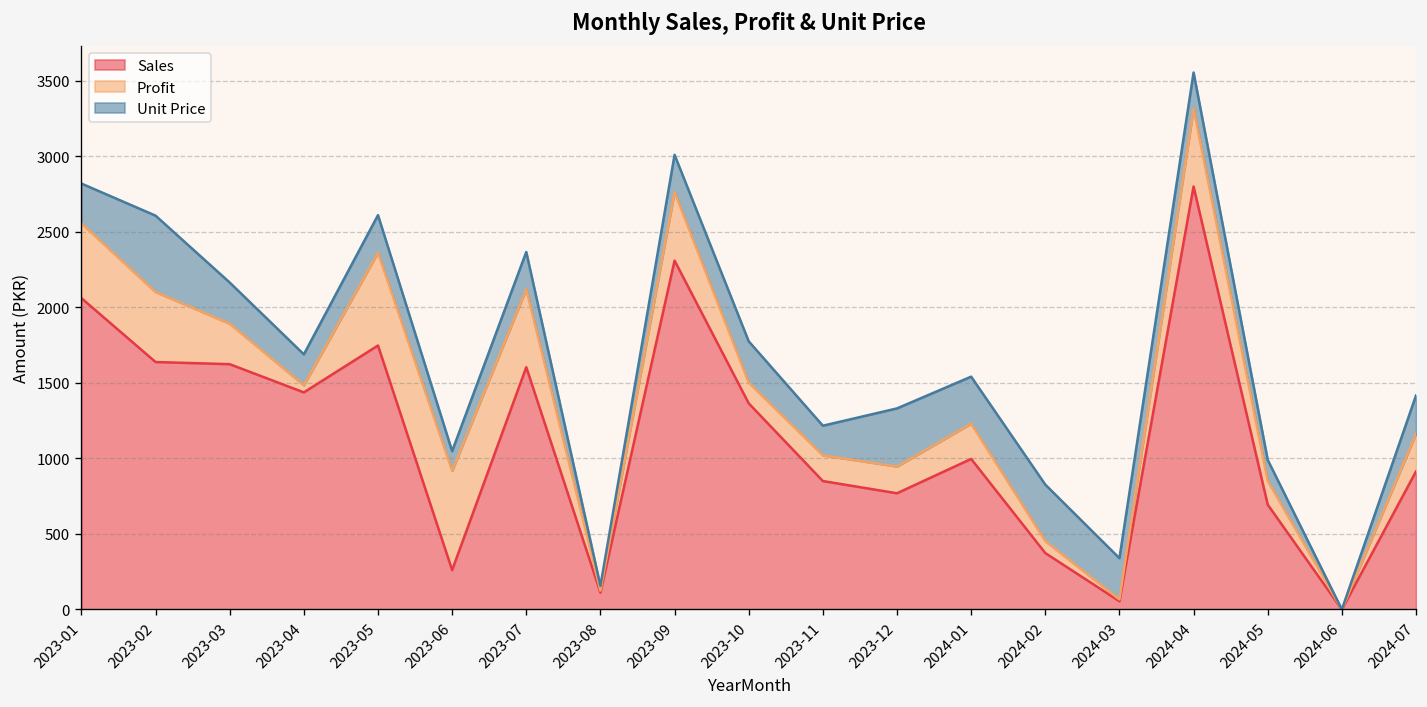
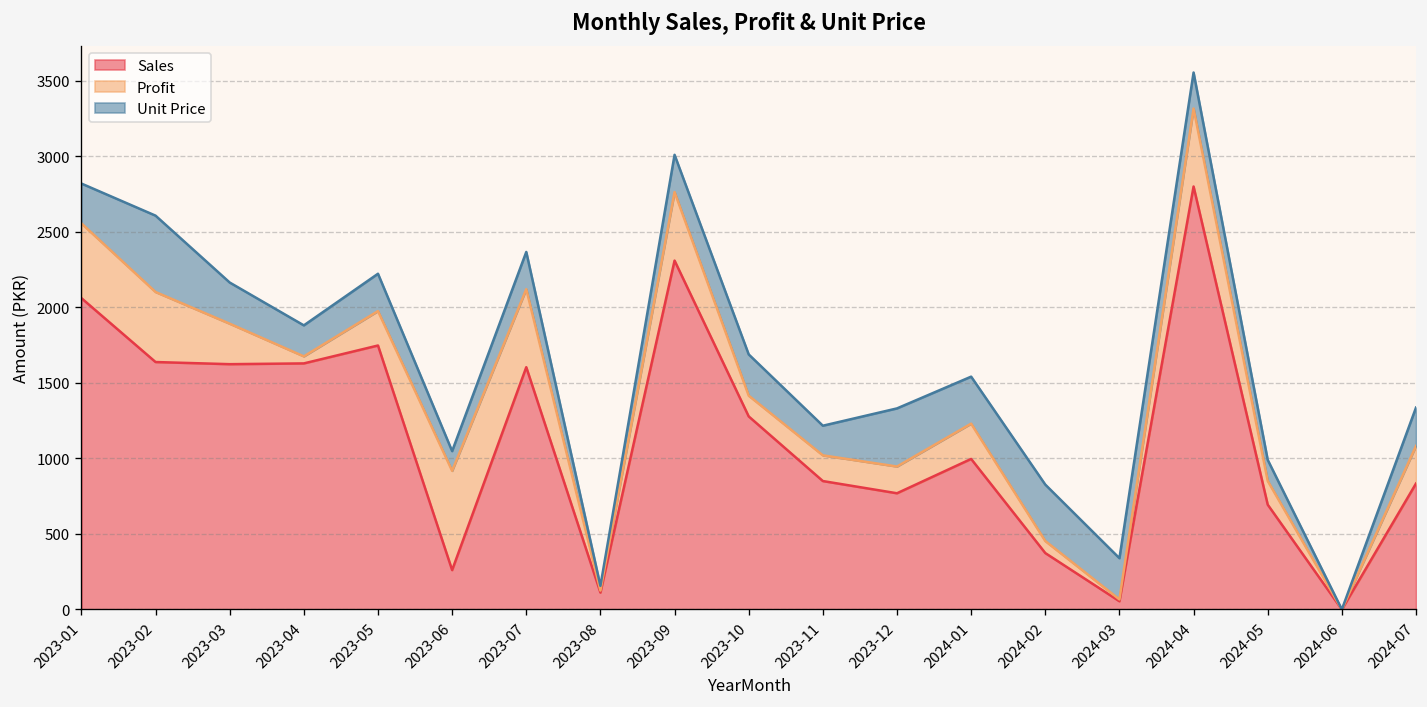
Sales, 2023-04: 1440 -> 1630
Profit, 2023-05: 620 -> 230
Sales, 2023-10: 1370 -> 1280
Sales, 2024-07: 910 -> 830
